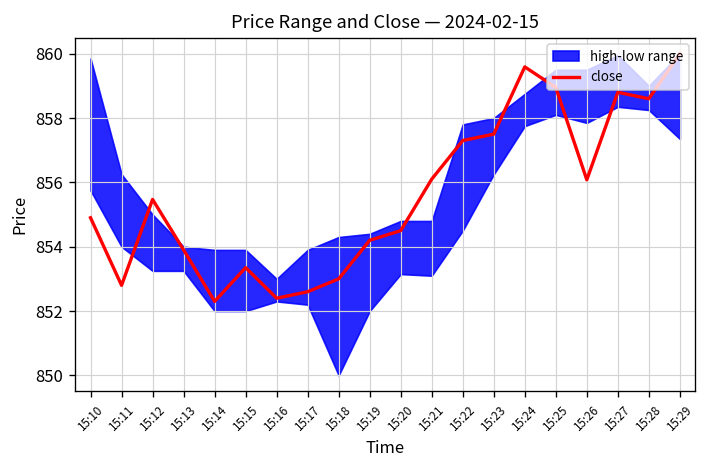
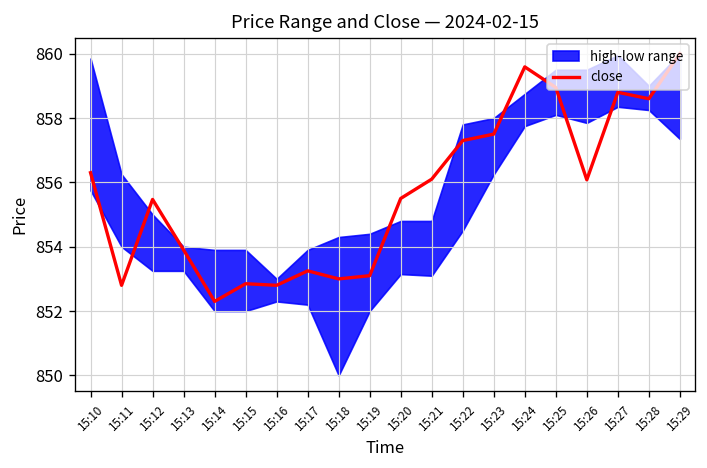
close, 15:10: 854.9 -> 856.3
close, 15:15: 853.4 -> 852.9
close, 15:16: 852.4 -> 852.8
close, 15:17: 852.6 -> 853.3
close, 15:19: 854.2 -> 853.1
close, 15:20: 854.5 -> 855.5
